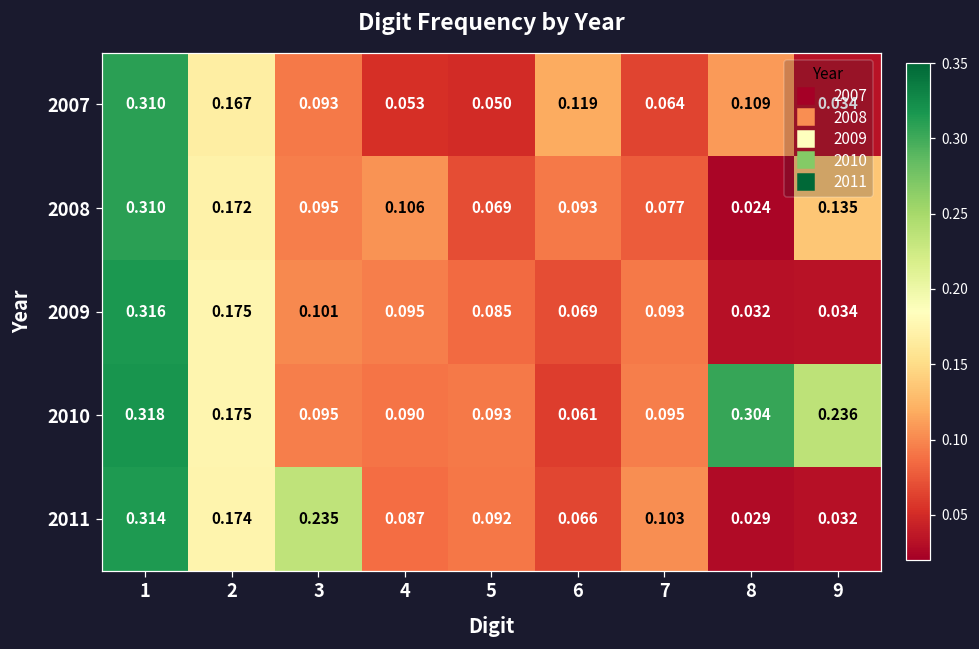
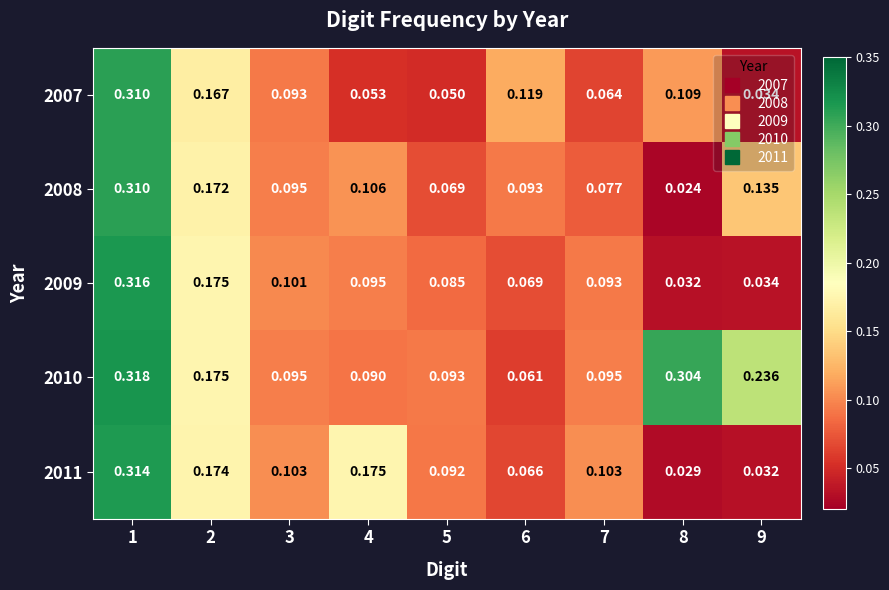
2011, 3: 0.235 -> 0.103
2011, 4: 0.087 -> 0.175
